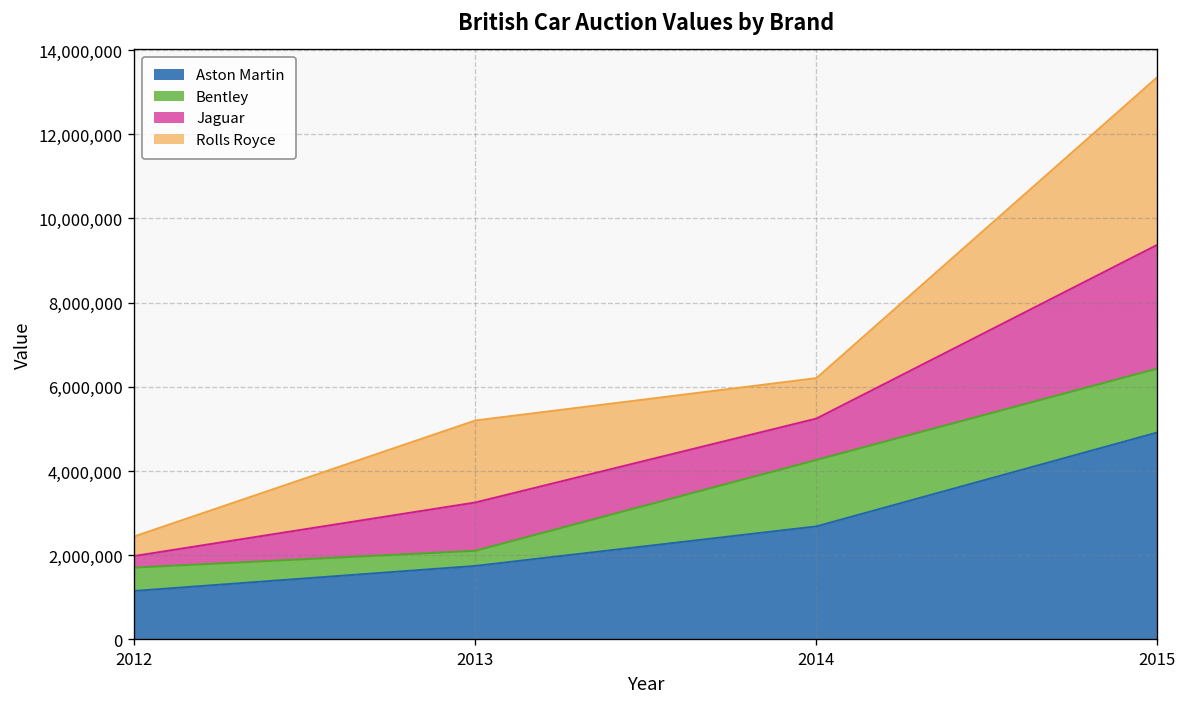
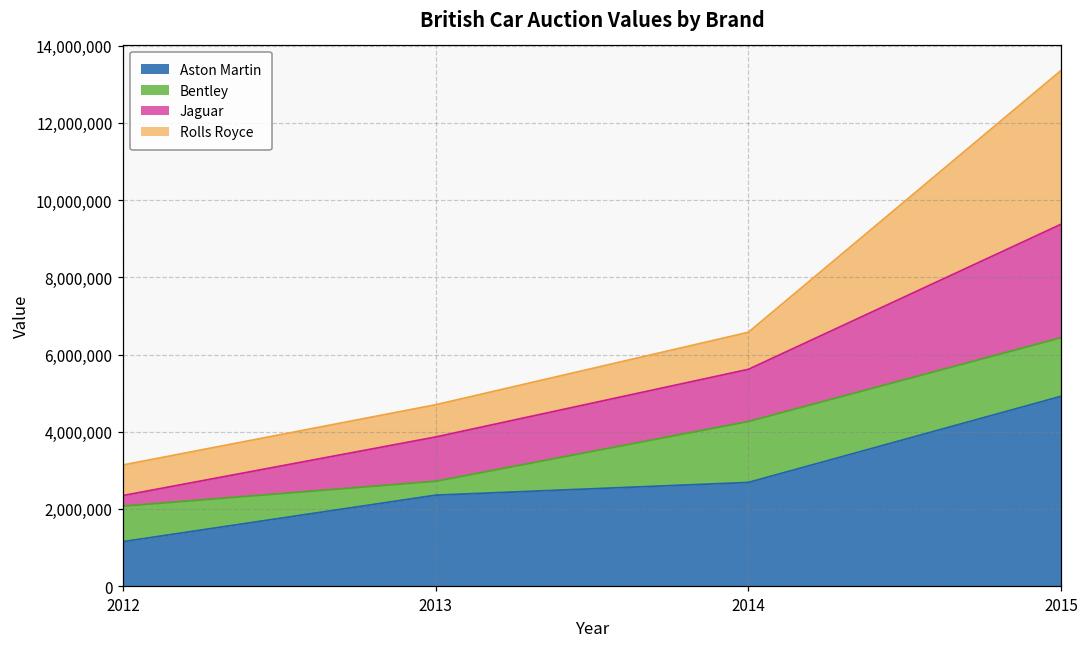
Bentley, 2012: 600,000 -> 900,000
Rolls Royce, 2012: 500,000 -> 800,000
Aston Martin, 2013: 1,700,000 -> 2,400,000
Rolls Royce, 2013: 1,900,000 -> 800,000
Jaguar, 2014: 1,000,000 -> 1,400,000
